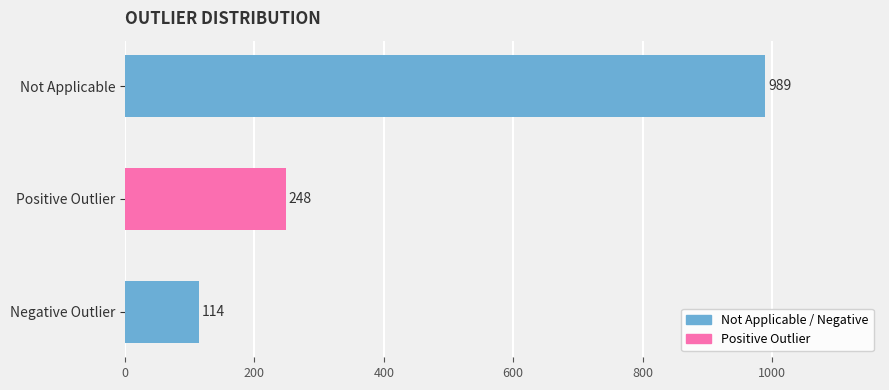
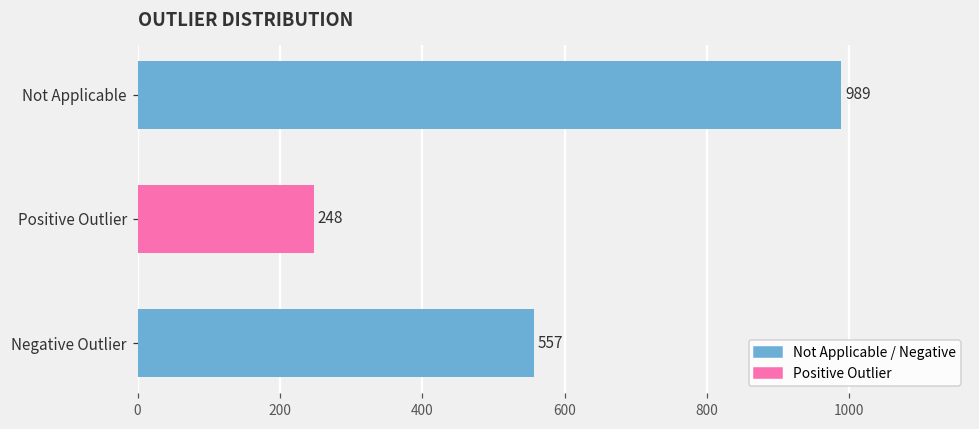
Negative Outlier: 114 -> 557
